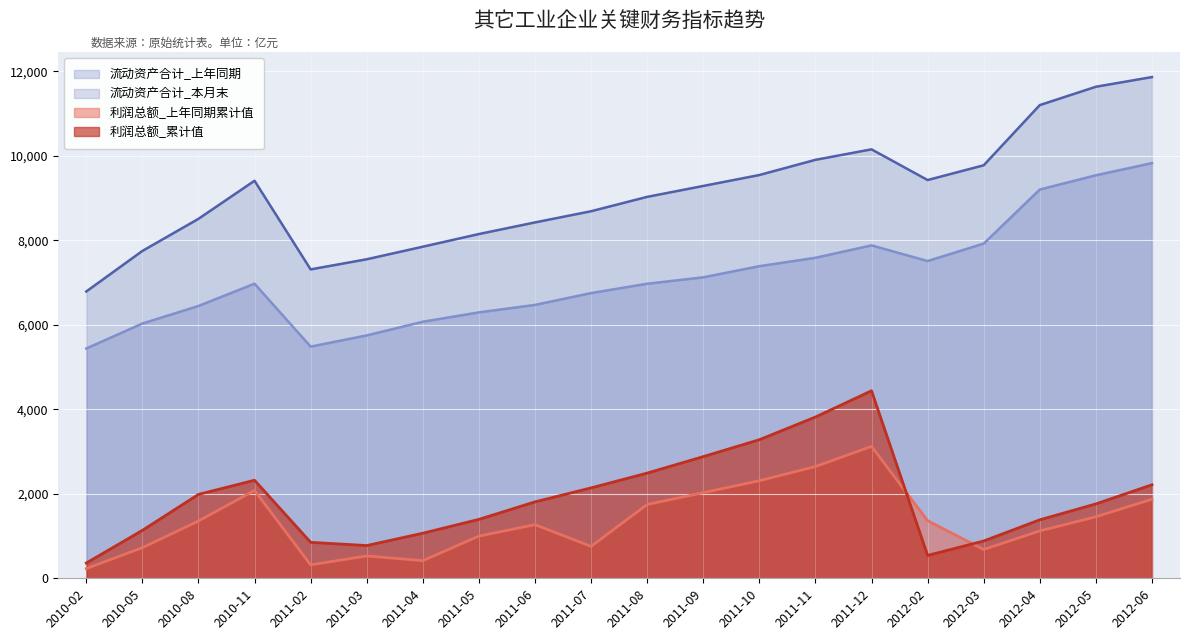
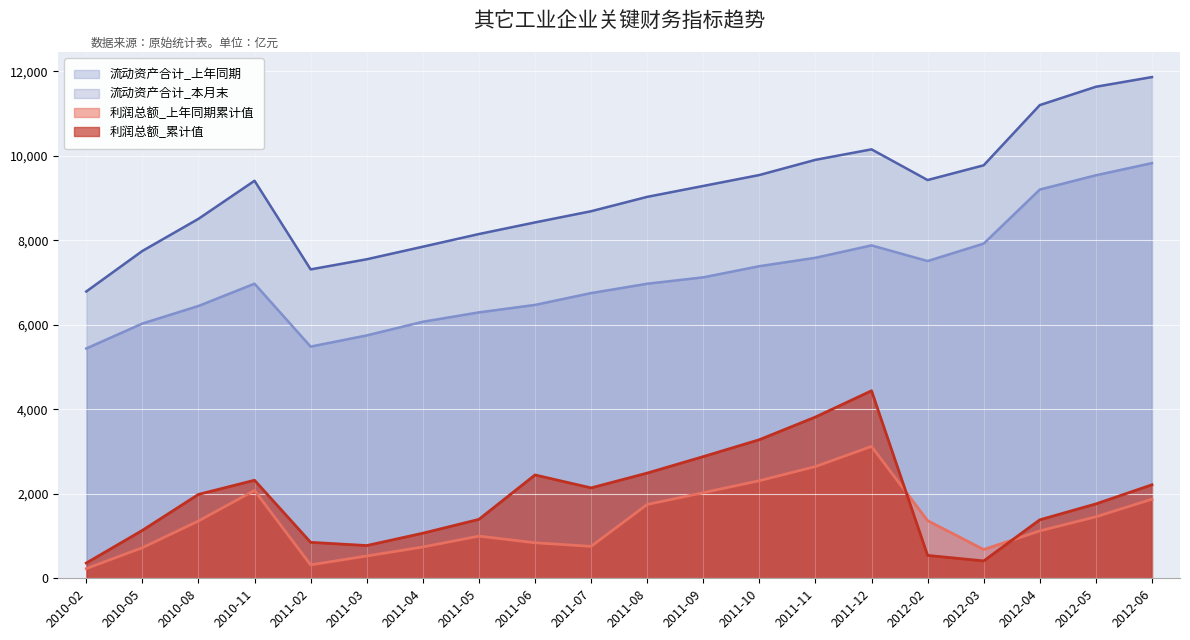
利润总额_上年同期累计值, 2011-04: 400 -> 700
利润总额_上年同期累计值, 2011-06: 1,300 -> 800
利润总额_累计值, 2011-06: 1,800 -> 2,400
利润总额_累计值, 2012-03: 900 -> 400
